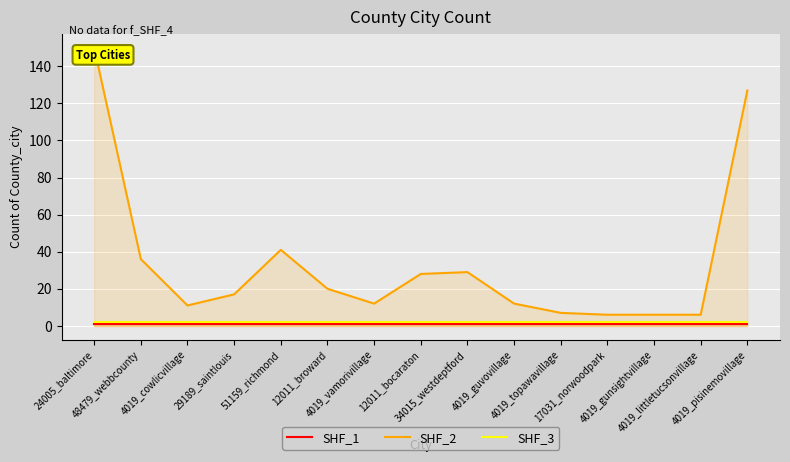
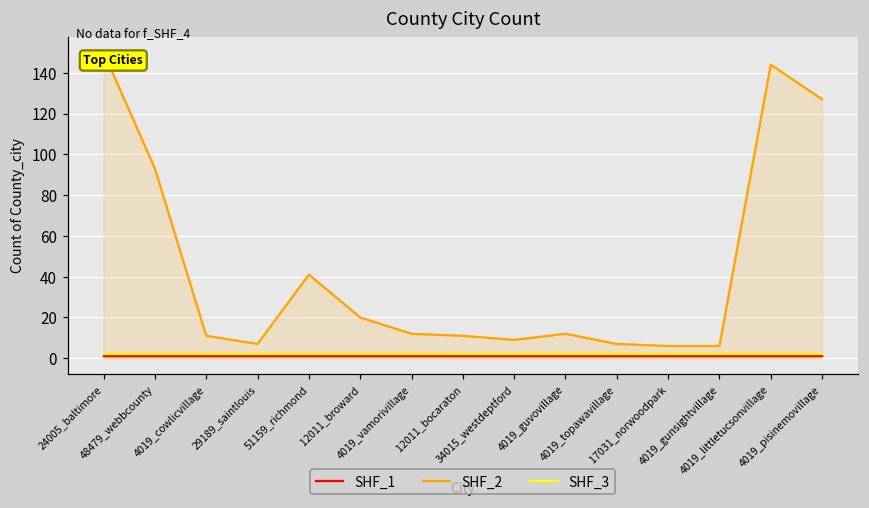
SHF_2, 48479_webbcounty: 36 -> 93
SHF_2, 29189_saintlouis: 17 -> 7
SHF_2, 12011_bocaraton: 28 -> 11
SHF_2, 34015_westdeptford: 29 -> 9
SHF_2, 4019_littletucsonvillage: 6 -> 144
